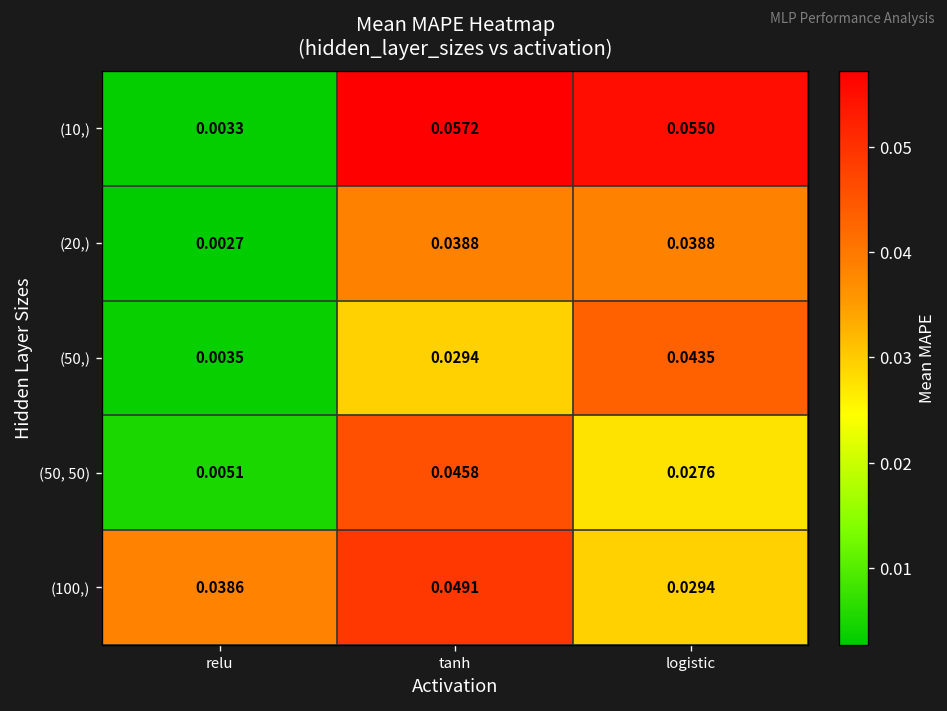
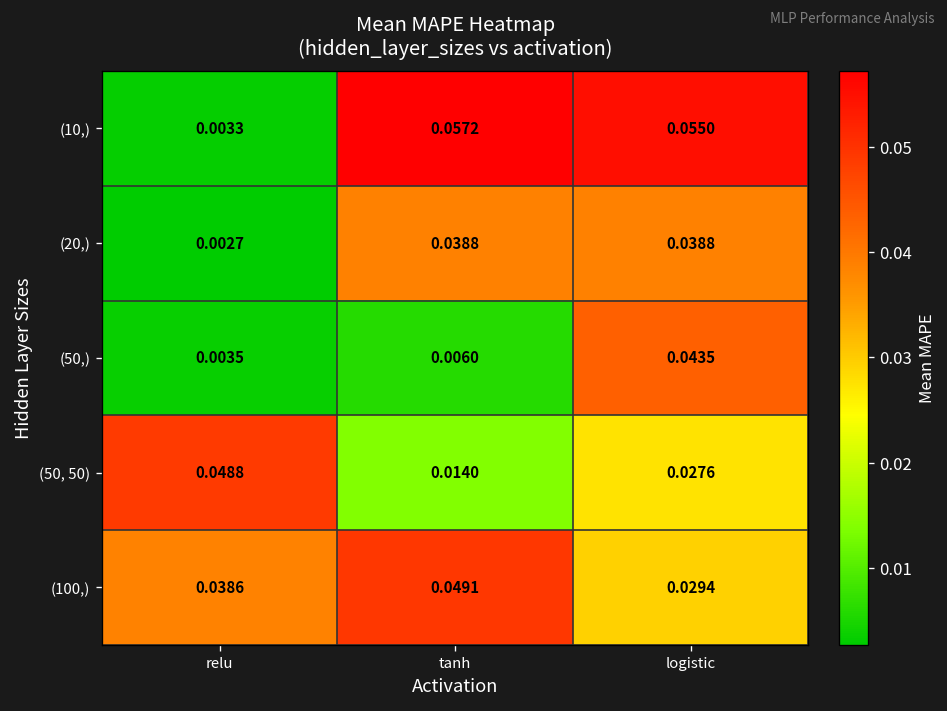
(50,), tanh: 0.0294 -> 0.0060
(50, 50), relu: 0.0051 -> 0.0488
(50, 50), tanh: 0.0458 -> 0.0140
